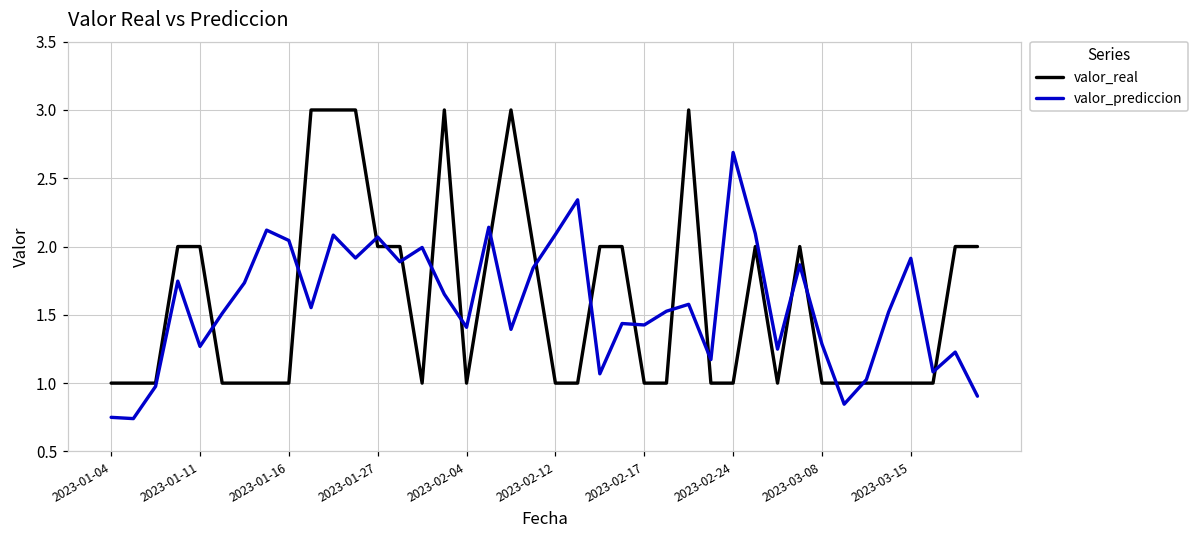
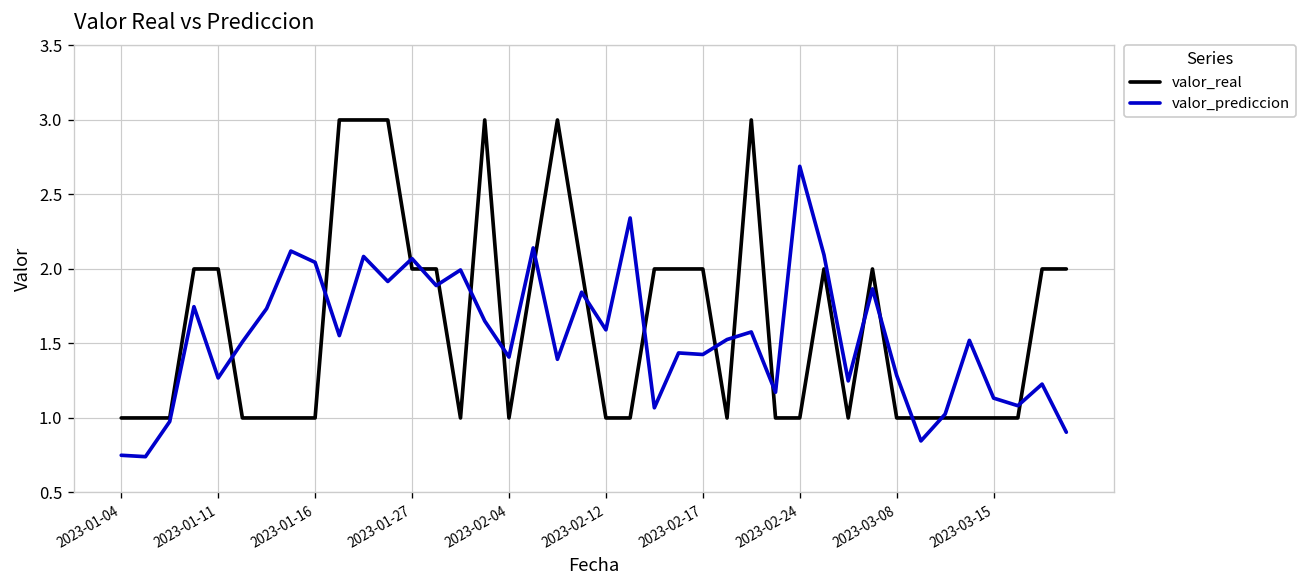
valor_prediccion, 2023-02-12: 2.09 -> 1.59
valor_real, 2023-02-17: 1 -> 2
valor_prediccion, 2023-03-15: 1.91 -> 1.13
